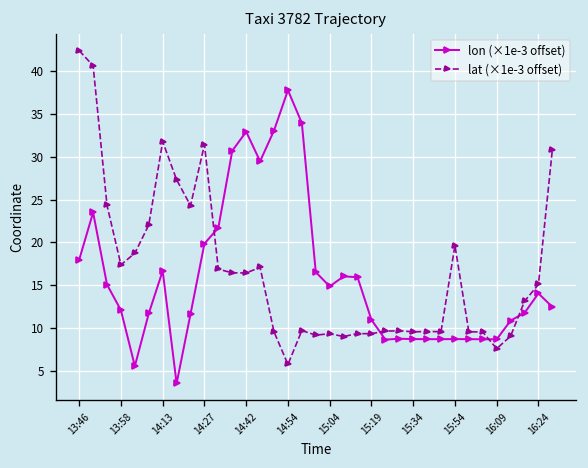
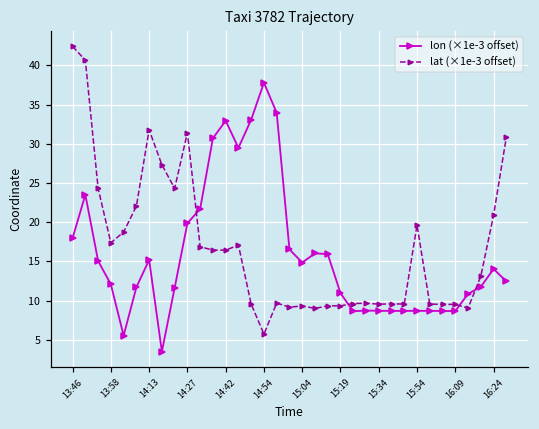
lon (×1e-3 offset), 14:13: 17 -> 15
lat (×1e-3 offset), 16:09: 8 -> 10
lat (×1e-3 offset), 16:24: 15 -> 21
